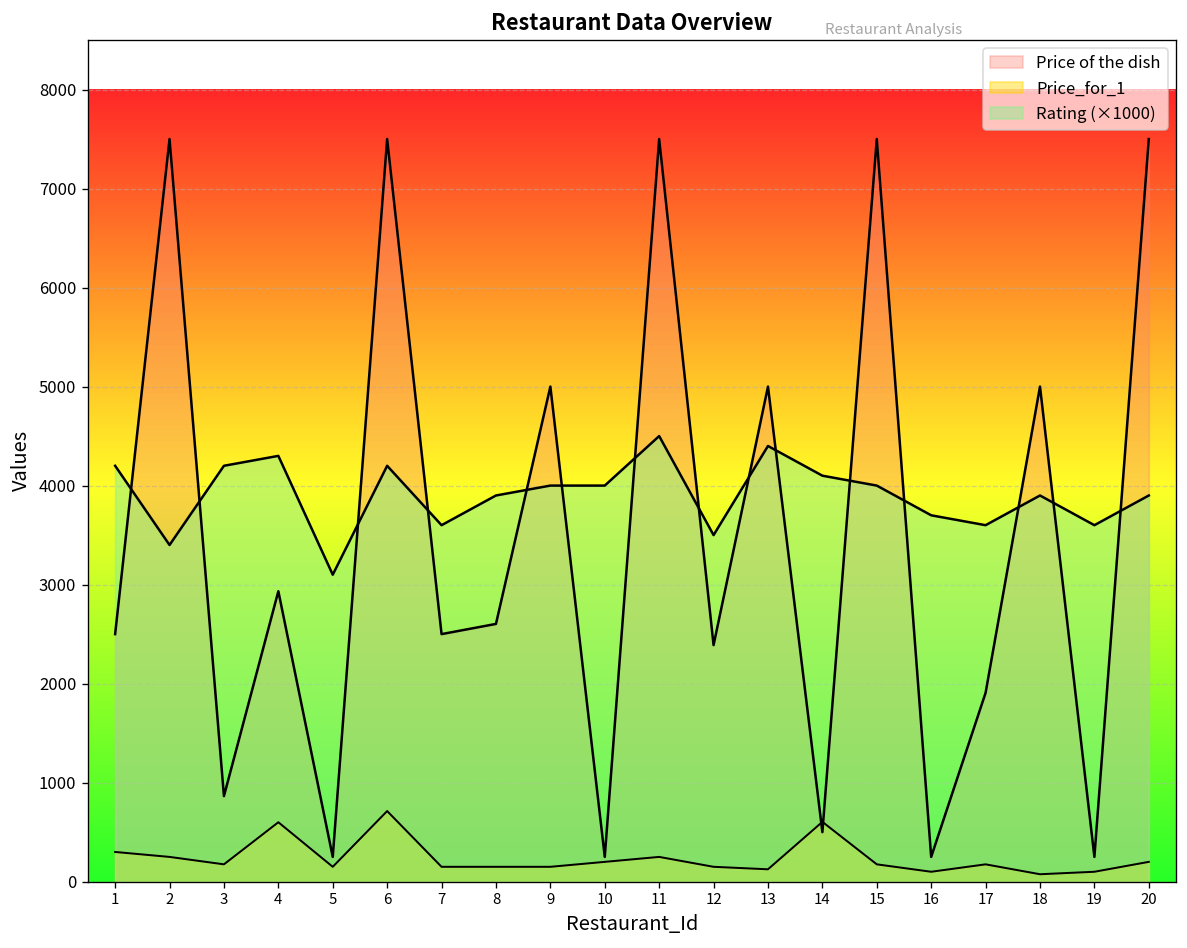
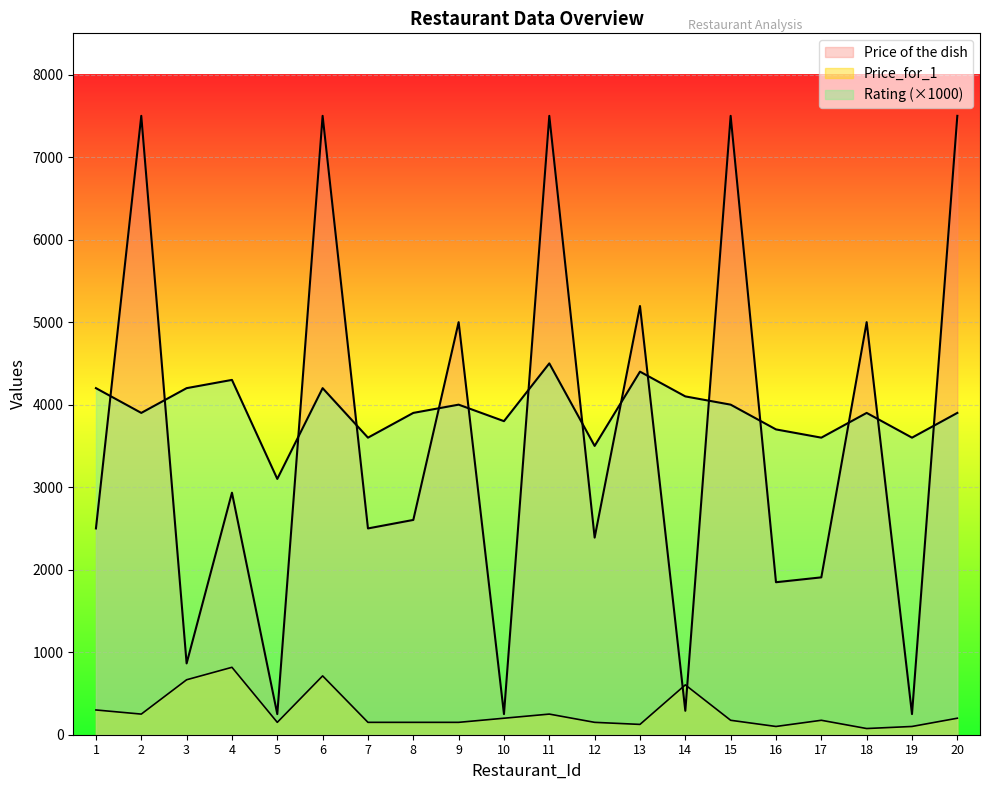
Rating (×1000), 2: 3400 -> 3900
Price_for_1, 3: 200 -> 700
Price_for_1, 4: 600 -> 800
Rating (×1000), 10: 4000 -> 3800
Price of the dish, 13: 5000 -> 5200
Price of the dish, 14: 500 -> 300
Price of the dish, 16: 300 -> 1800
